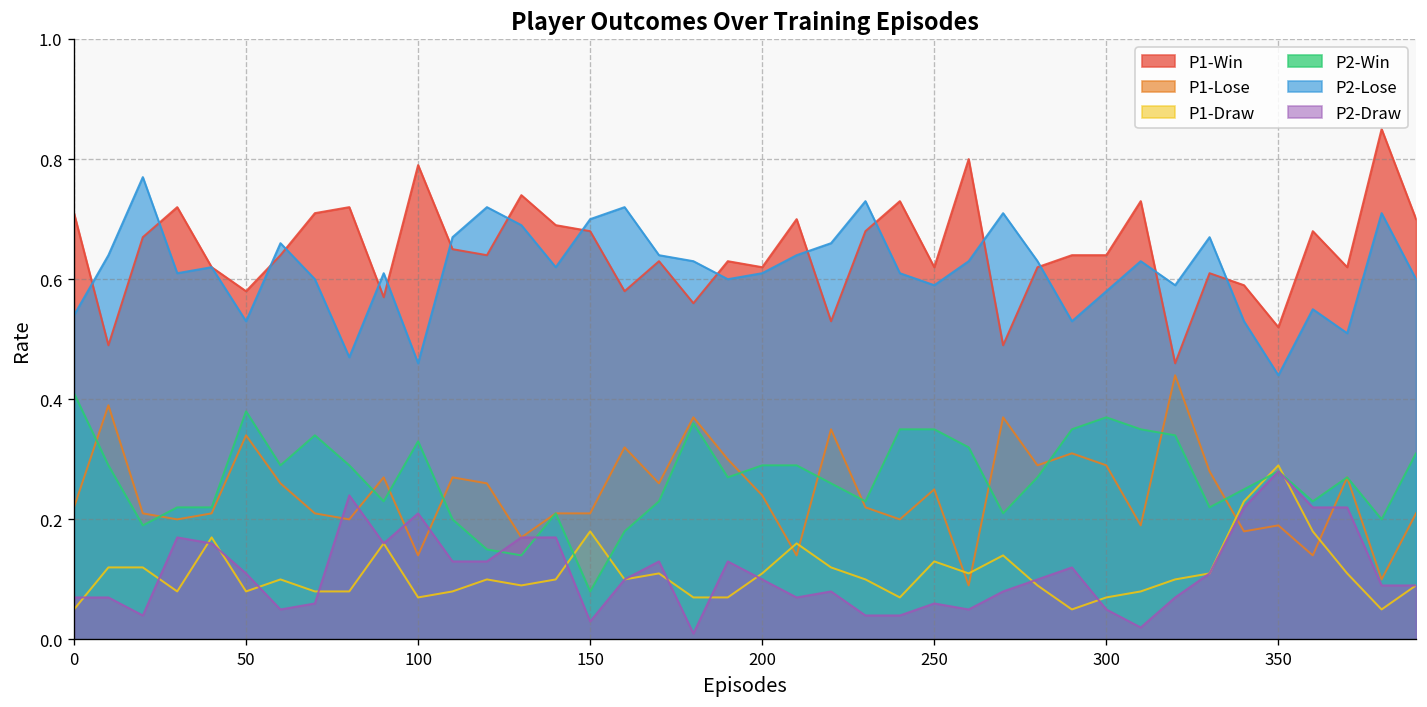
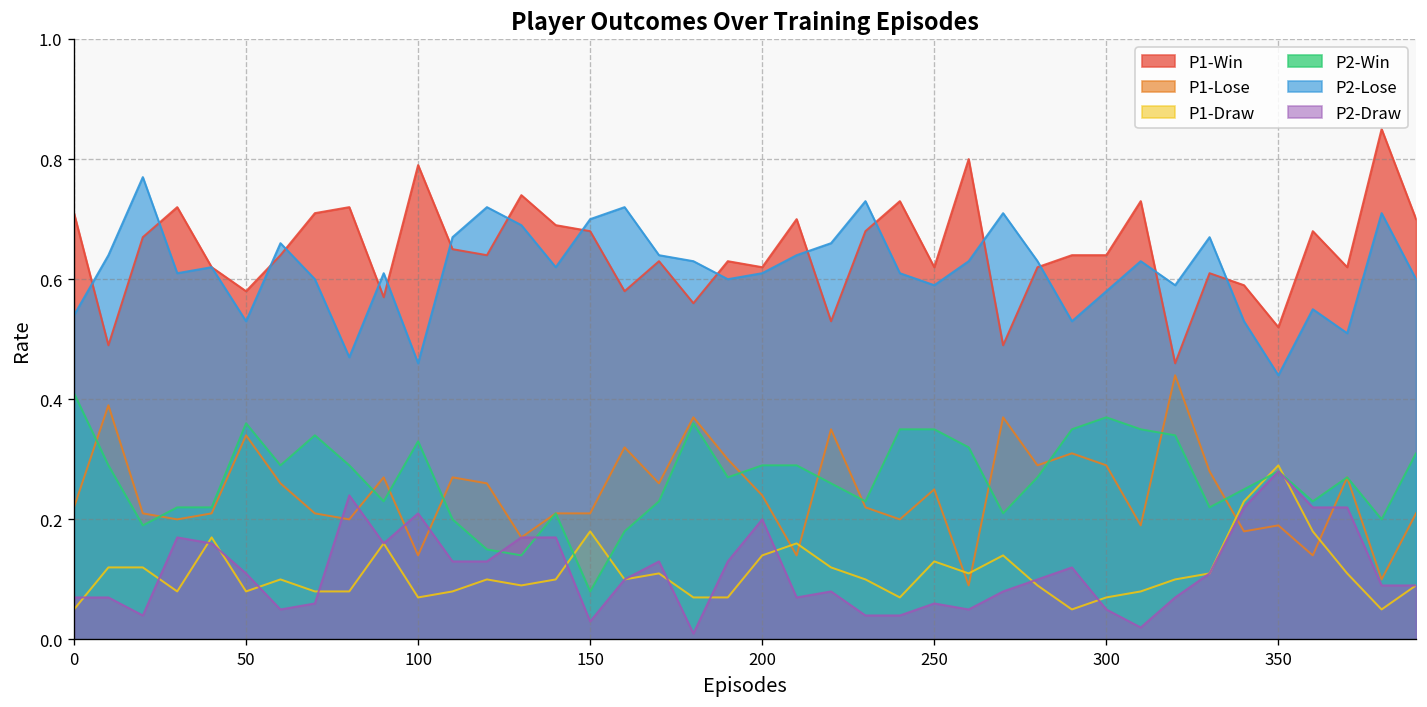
P2-Win, 50: 0.38 -> 0.36
P1-Draw, 200: 0.11 -> 0.14
P2-Draw, 200: 0.1 -> 0.2
